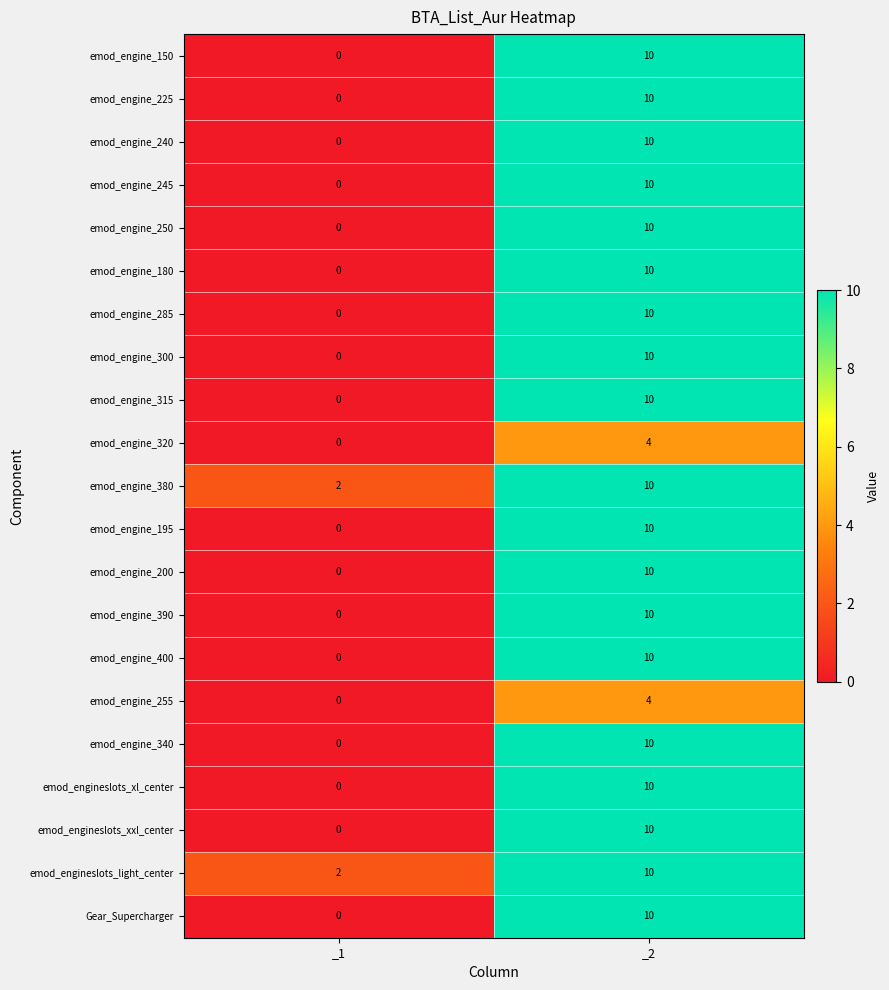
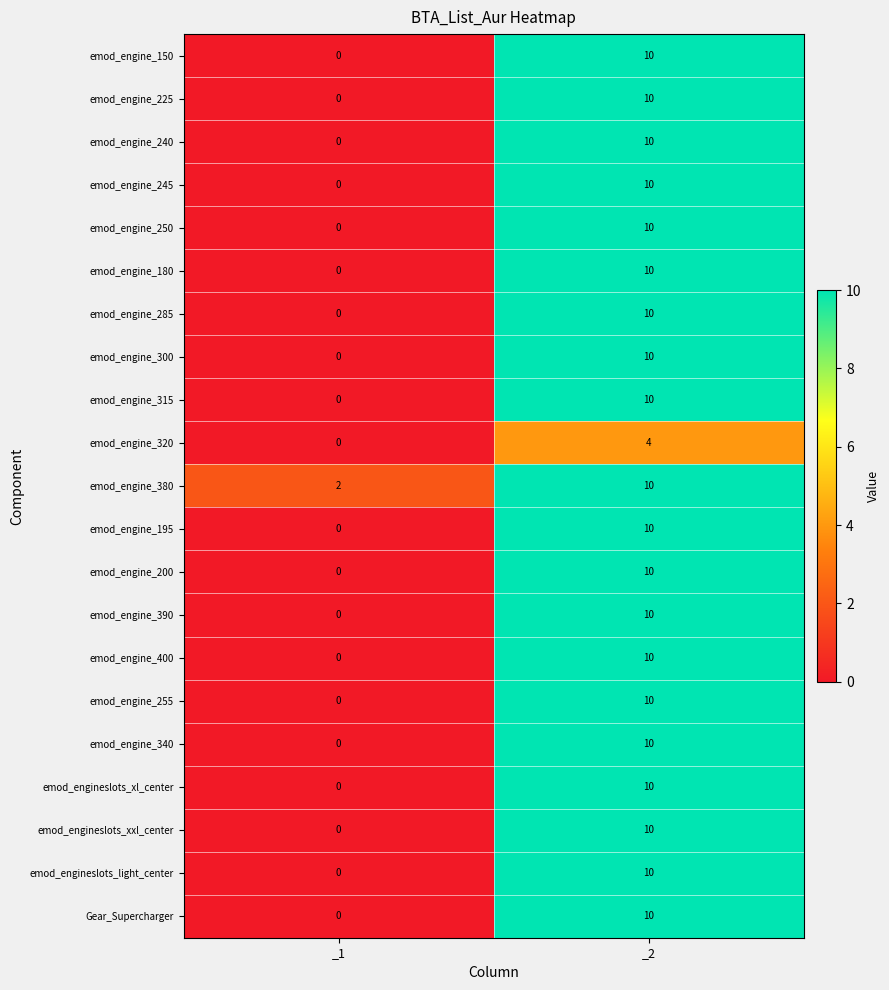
emod_engine_255, _2: 4 -> 10
emod_engineslots_light_center, _1: 2 -> 0
